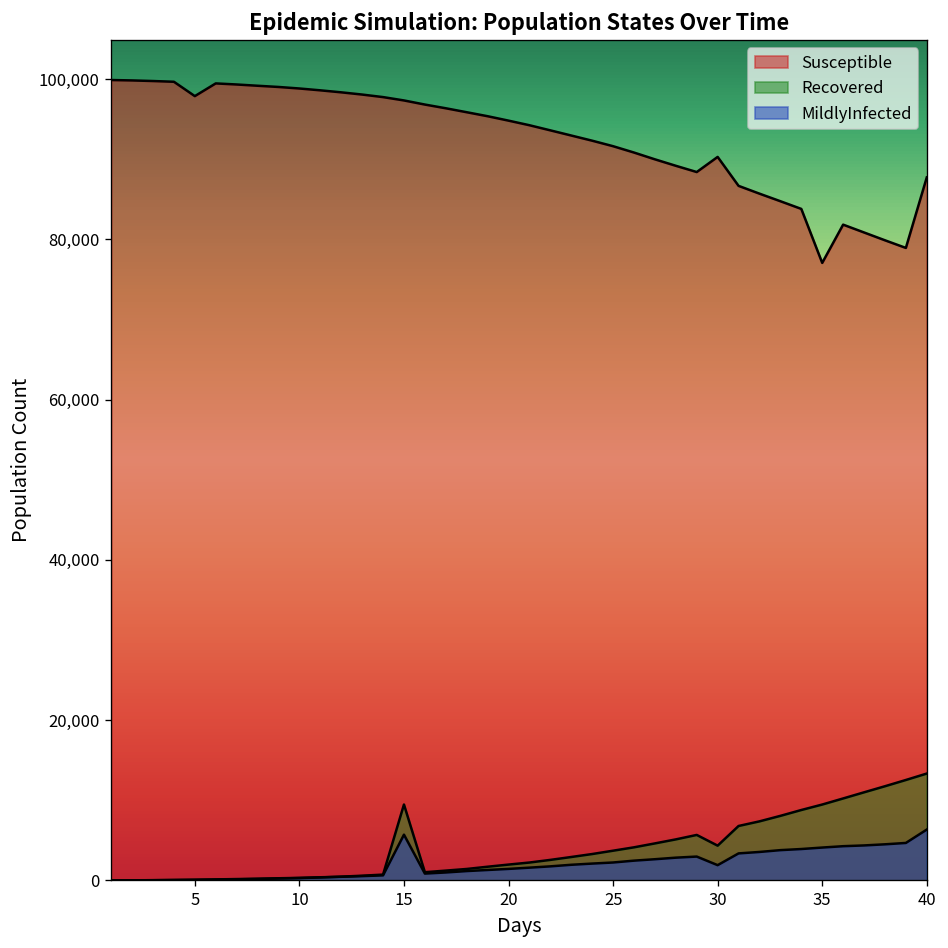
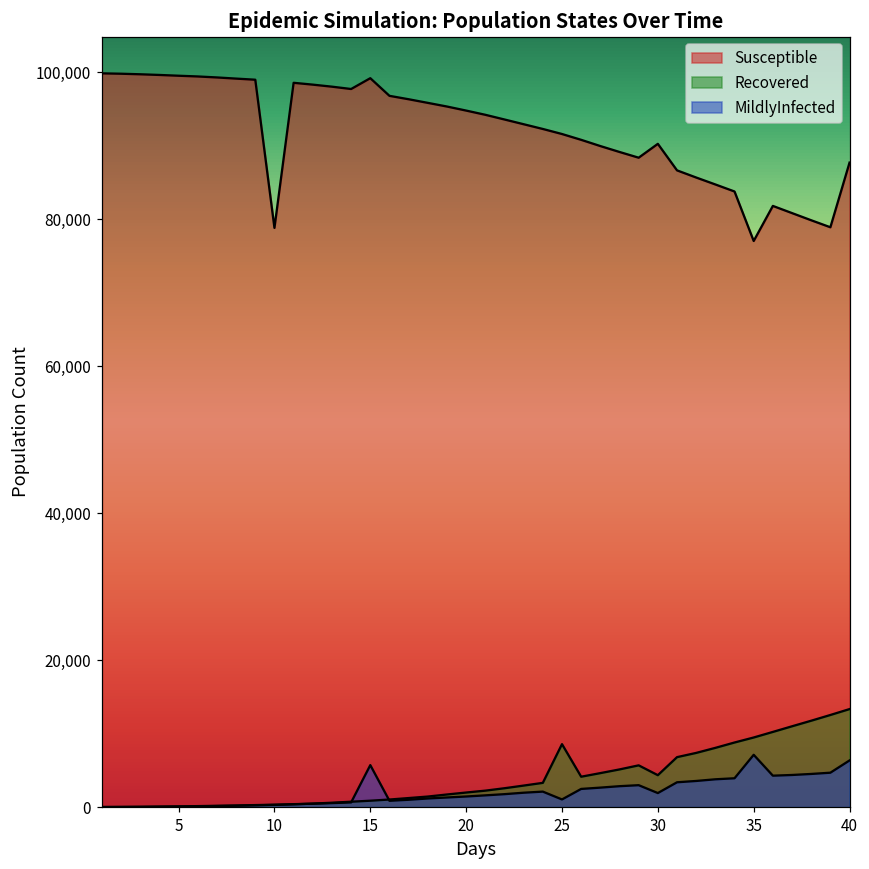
Susceptible, 5: 98,000 -> 100,000
Susceptible, 10: 99,000 -> 79,000
Susceptible, 15: 97,000 -> 99,000
Recovered, 15: 9,000 -> 1,000
Recovered, 25: 4,000 -> 9,000
MildlyInfected, 25: 2,000 -> 1,000
MildlyInfected, 35: 4,000 -> 7,000
